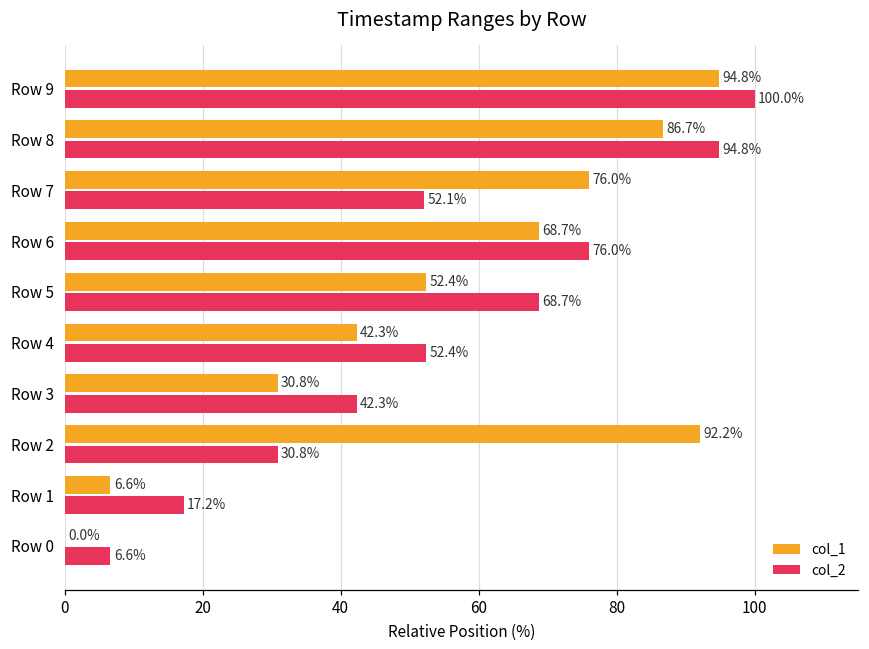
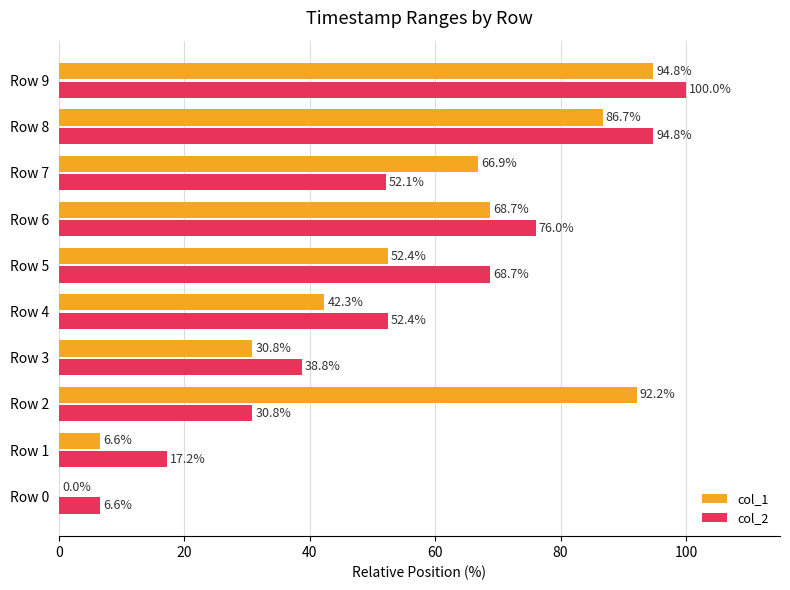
col_1, Row 7: 76.0% -> 66.9%
col_2, Row 3: 42.3% -> 38.8%
